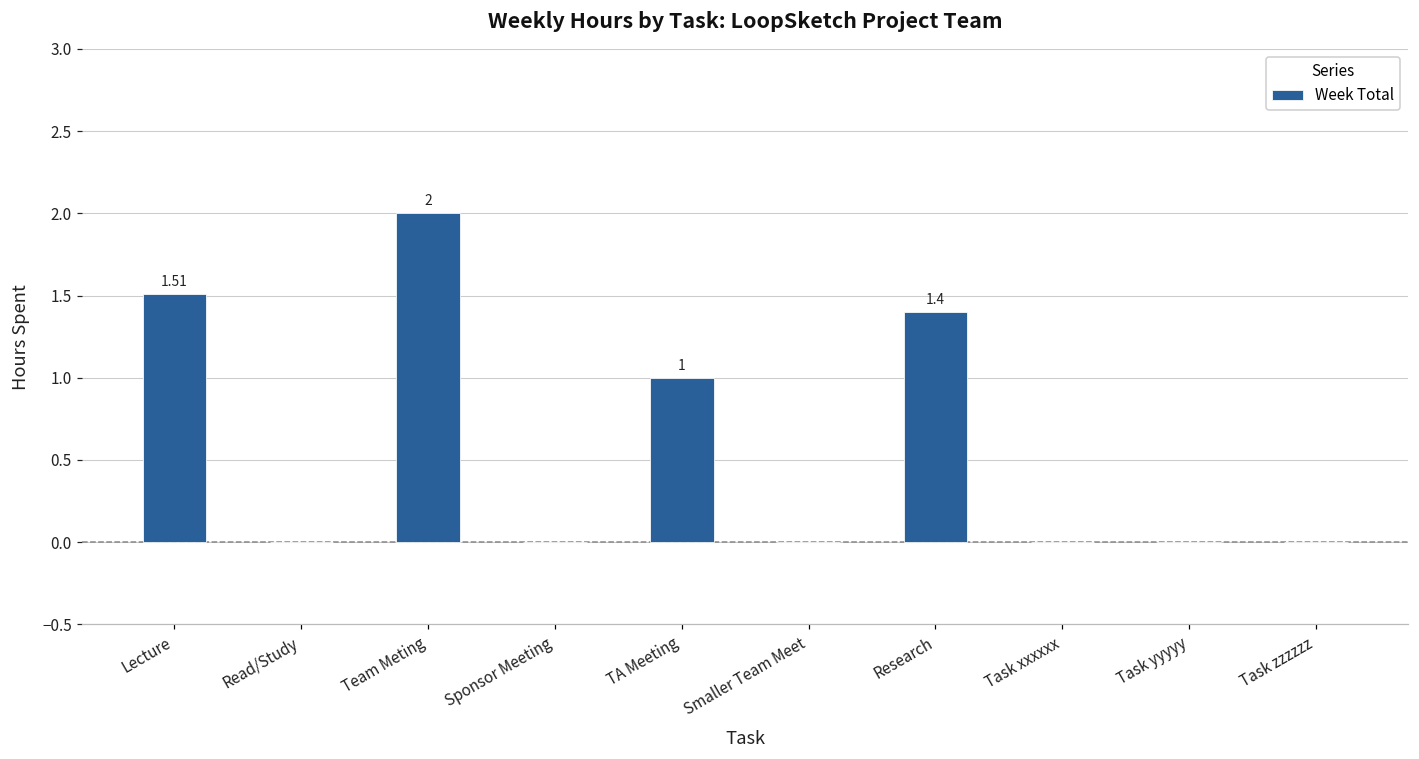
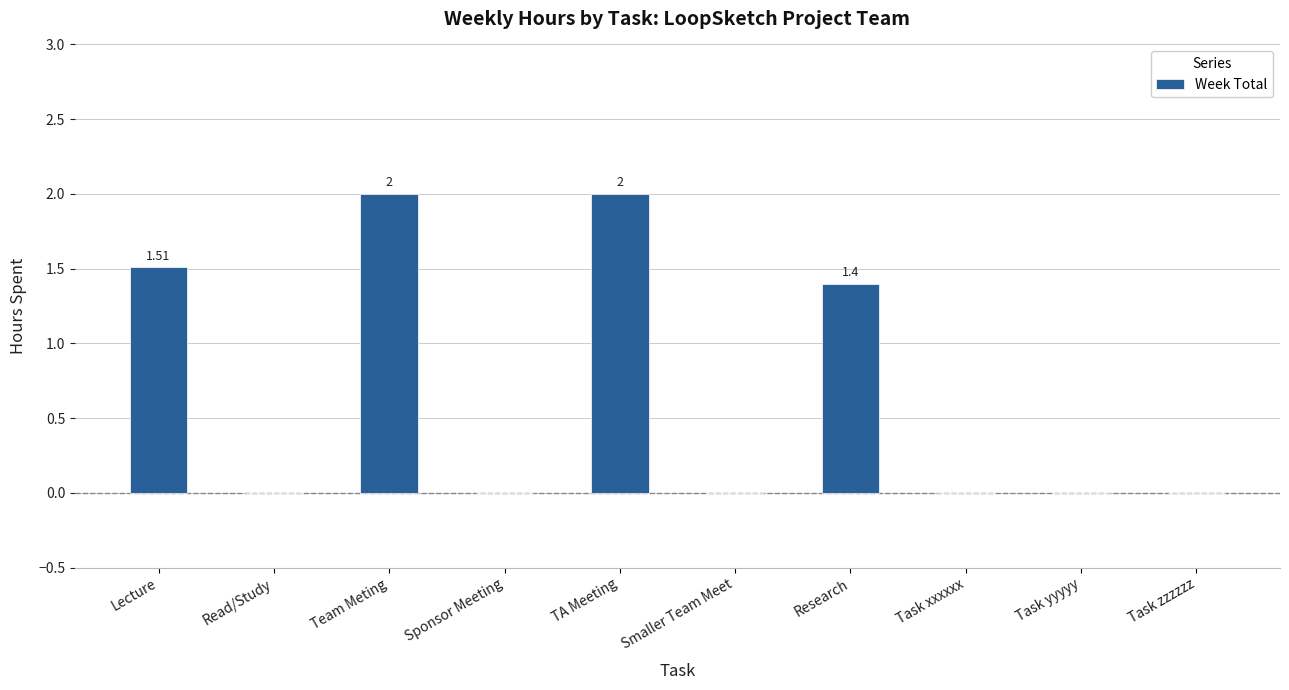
TA Meeting: 1 -> 2
